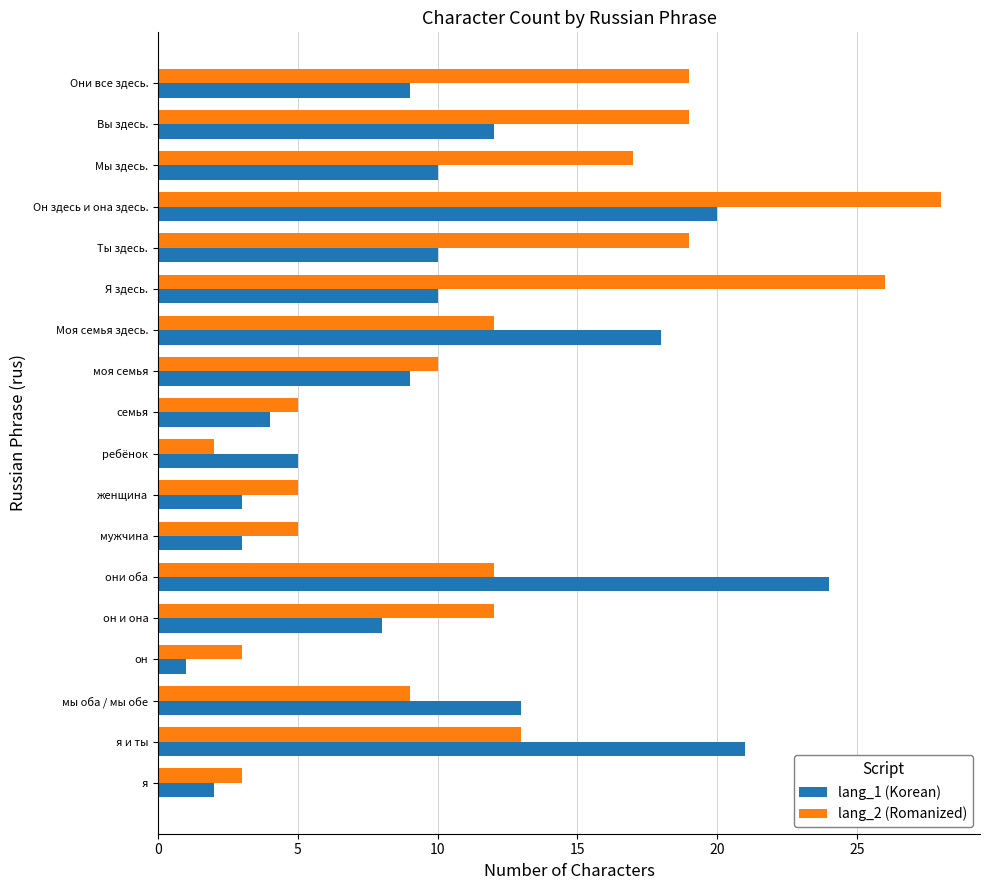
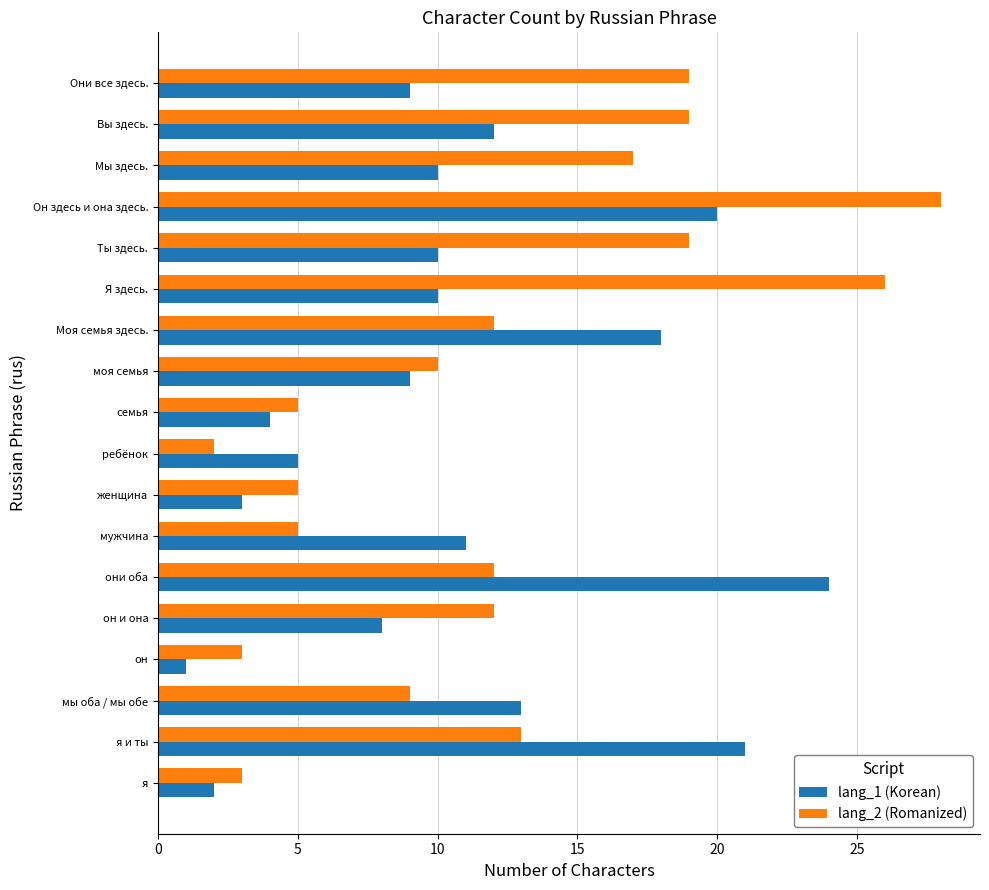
lang_1 (Korean), мужчина: 3 -> 11
